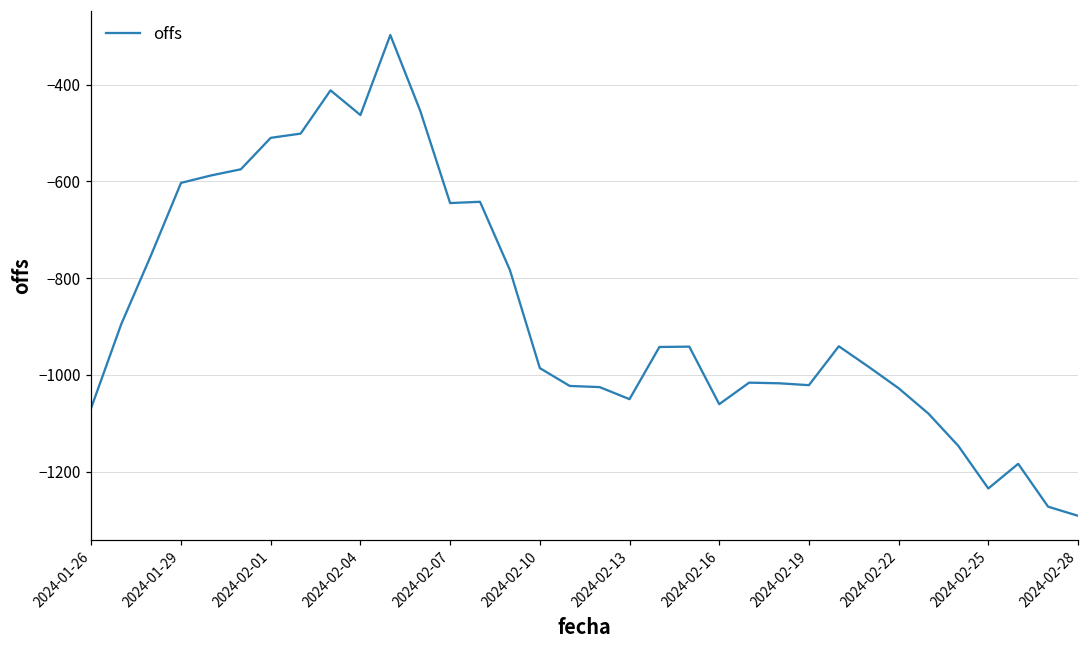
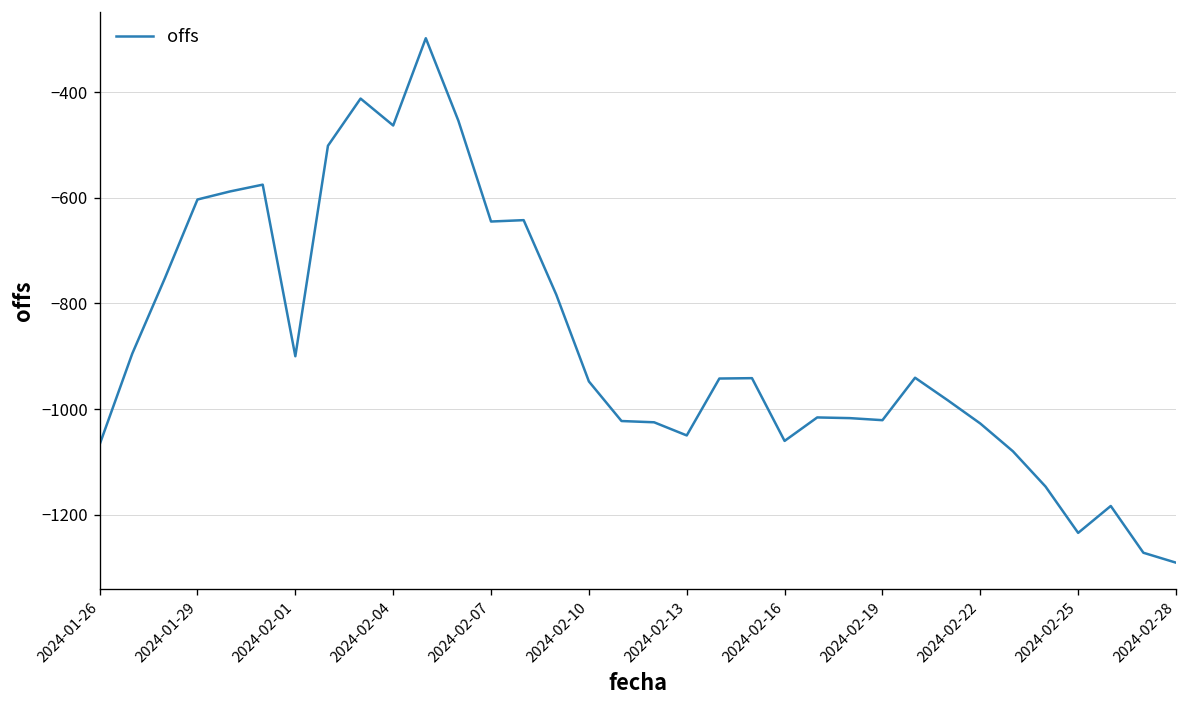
2024-02-01: -510 -> -900
2024-02-10: -990 -> -950
